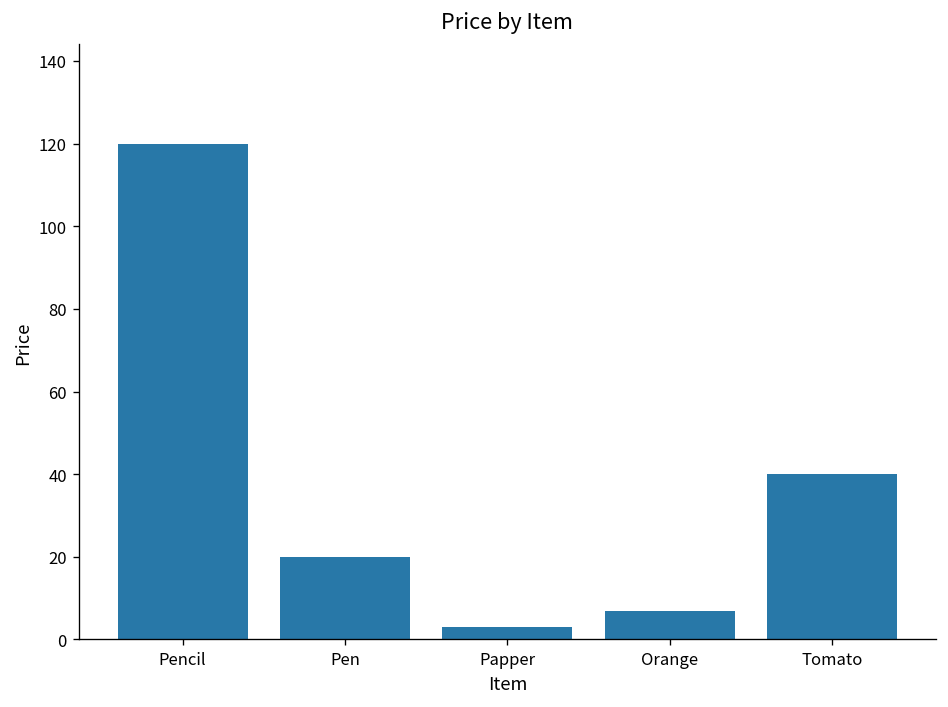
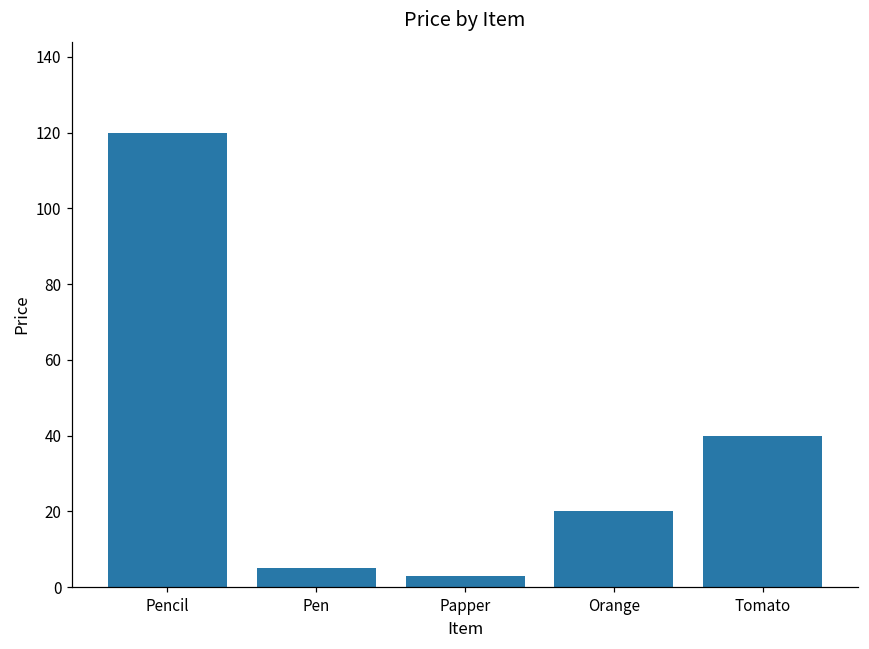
Pen: 20 -> 5
Orange: 7 -> 20
